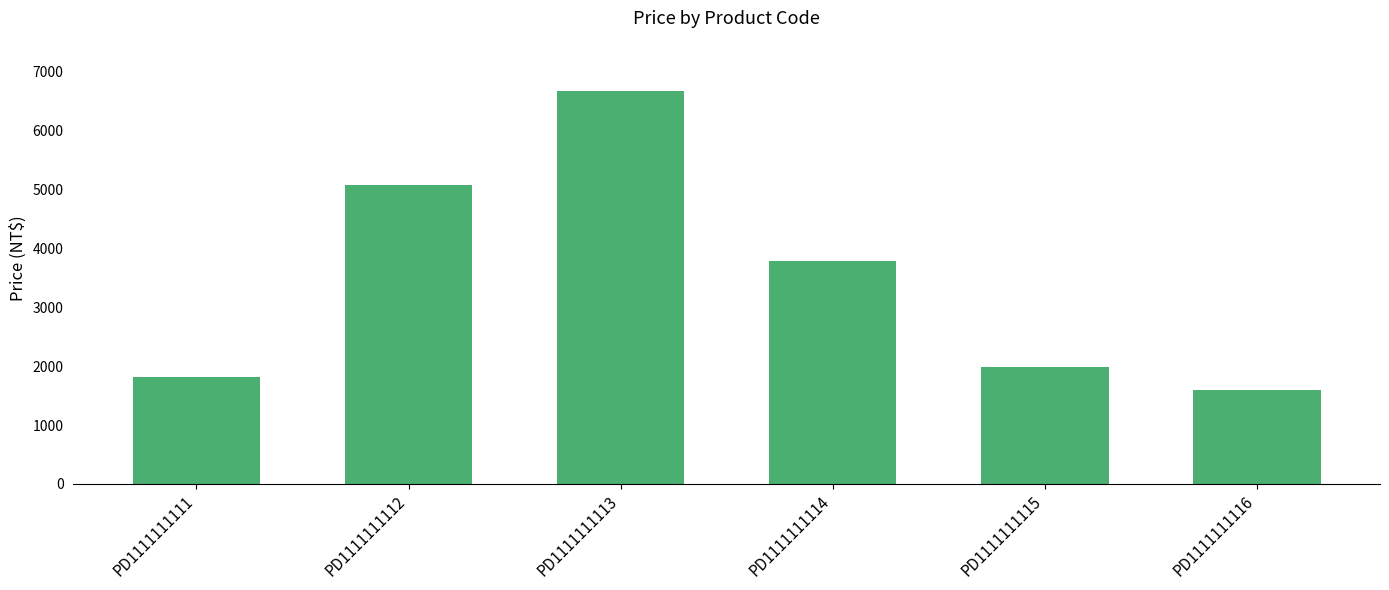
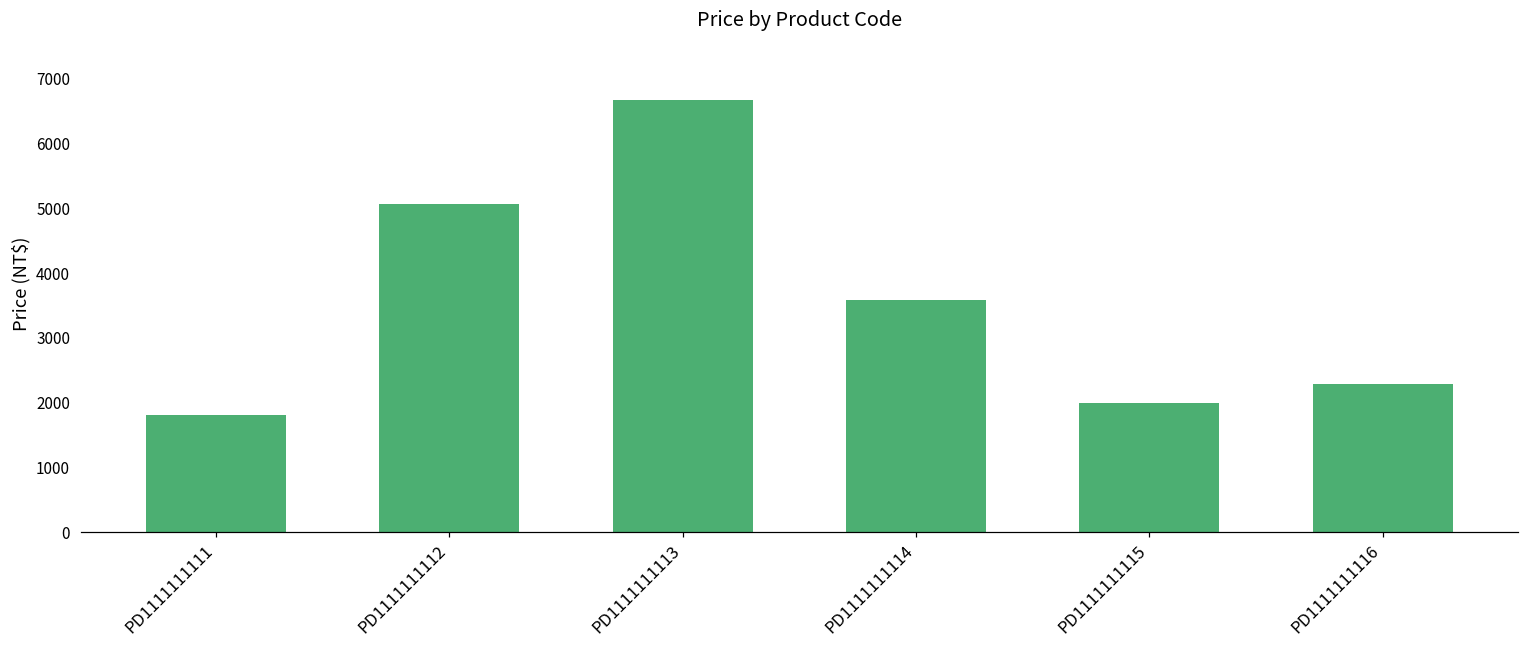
PD1111111114: 3800 -> 3600
PD1111111116: 1600 -> 2300
